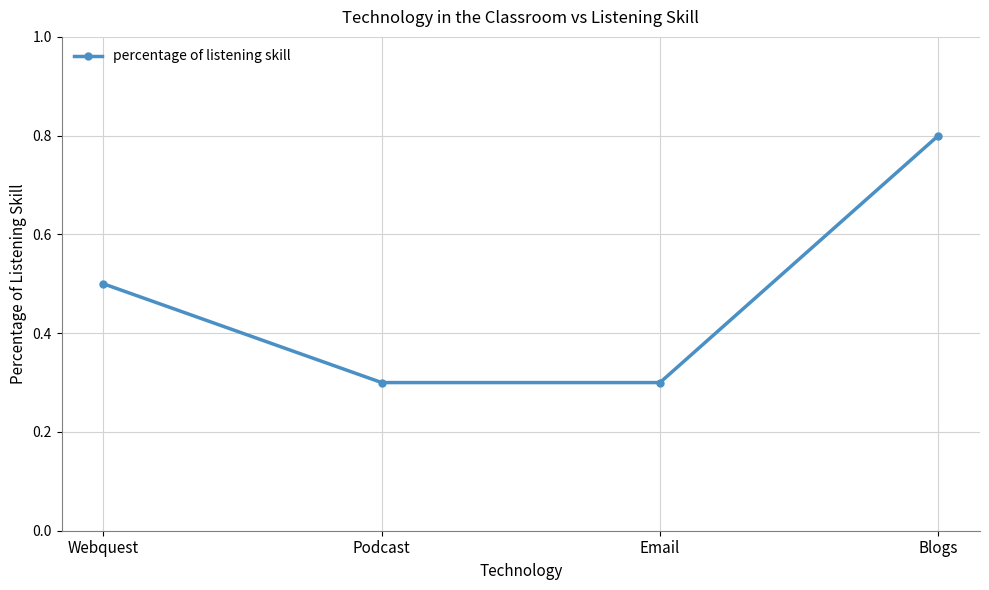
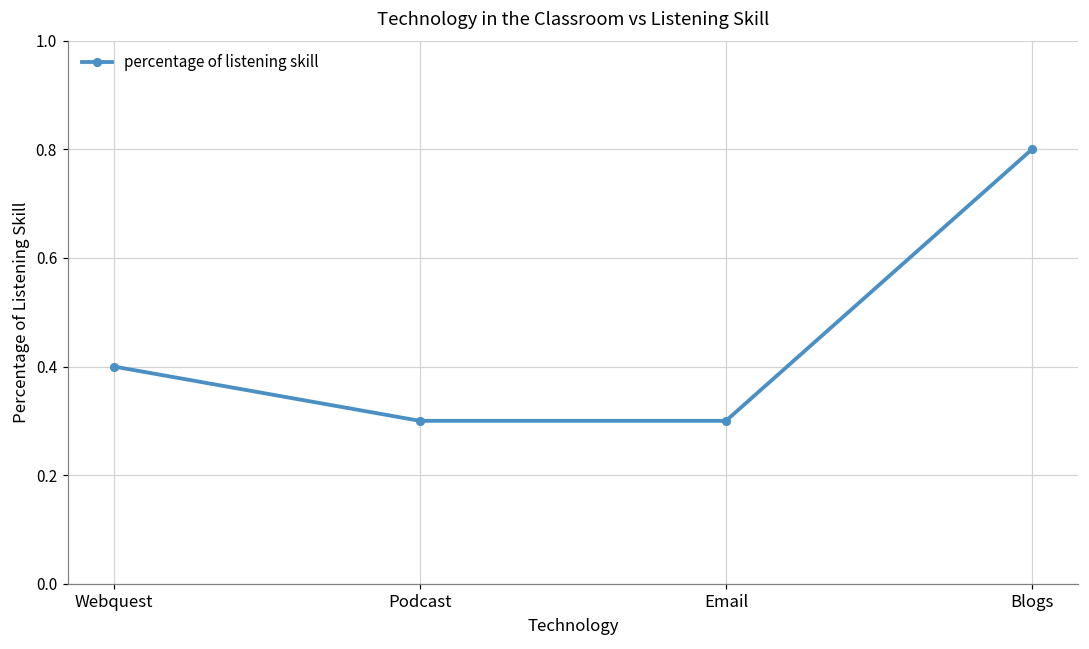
Webquest: 0.5 -> 0.4
